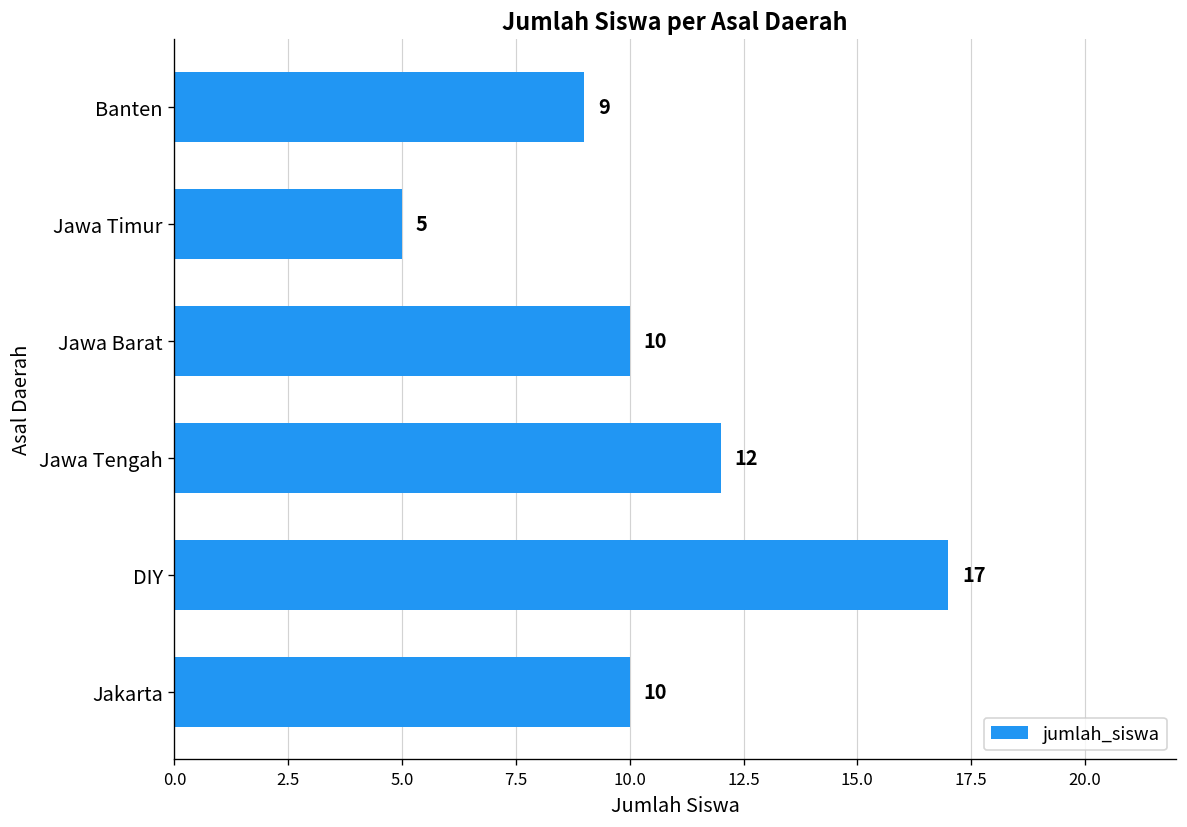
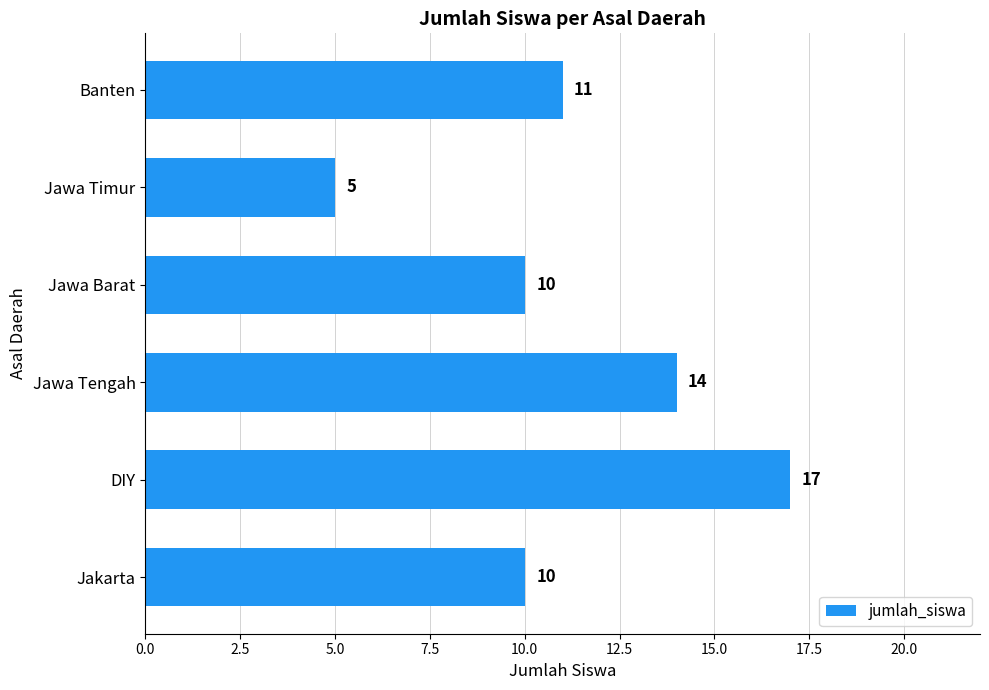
Banten: 9 -> 11
Jawa Tengah: 12 -> 14
